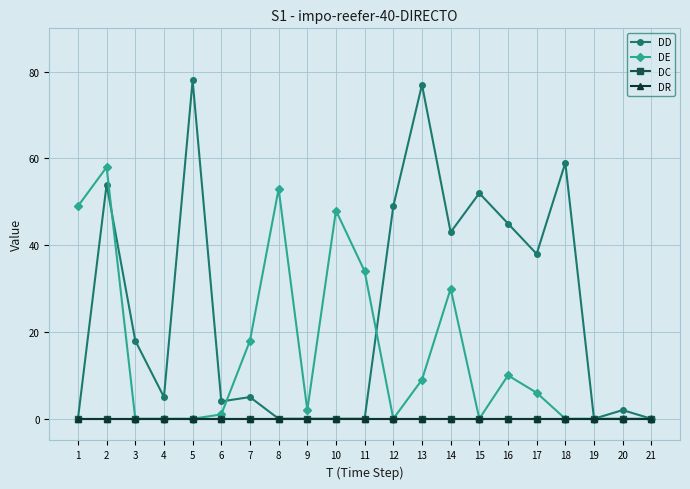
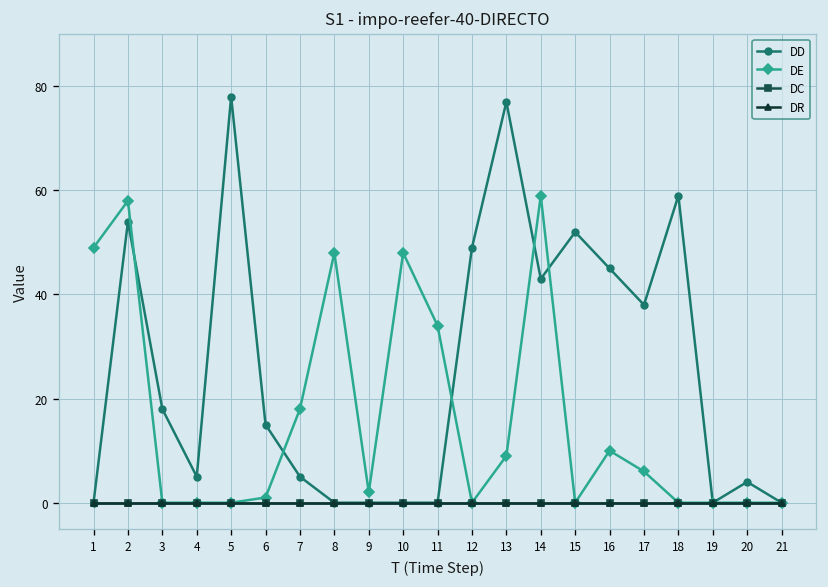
DD, 6: 4 -> 15
DE, 8: 53 -> 48
DE, 14: 30 -> 59
DD, 20: 2 -> 4
